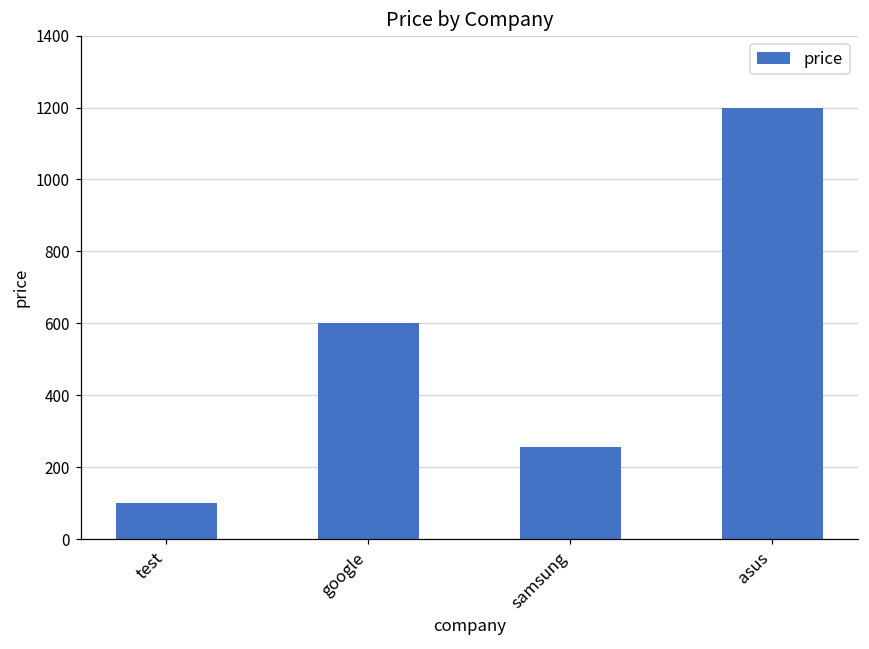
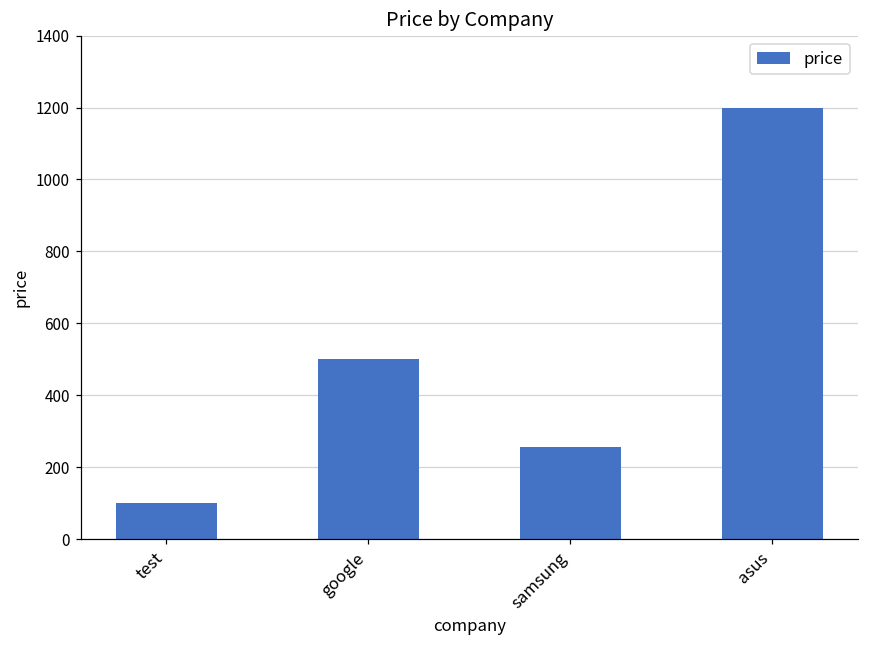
google: 600 -> 500
